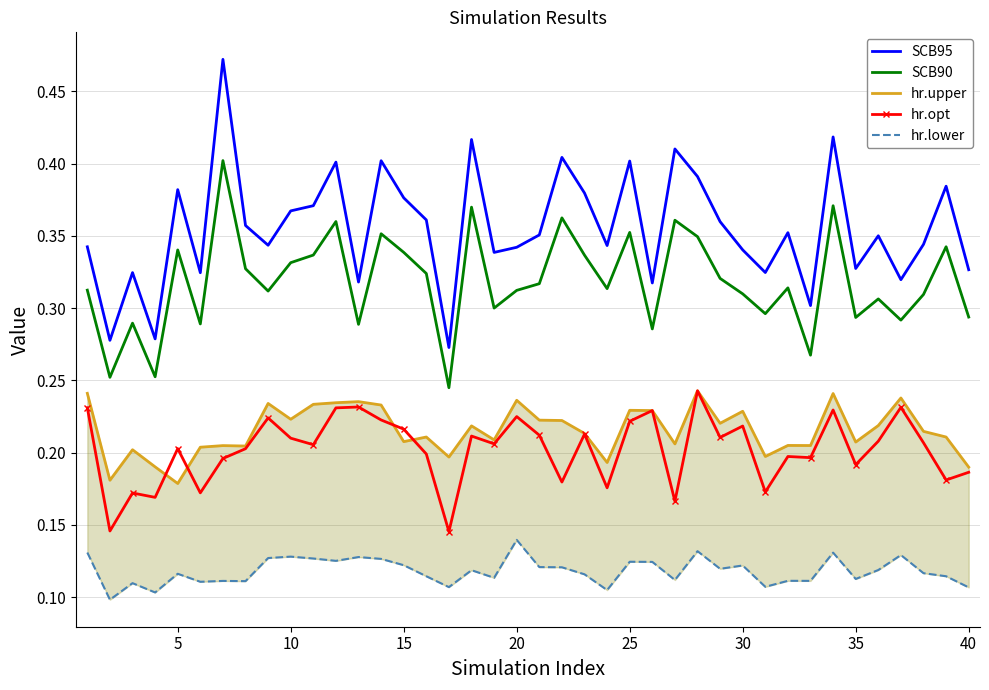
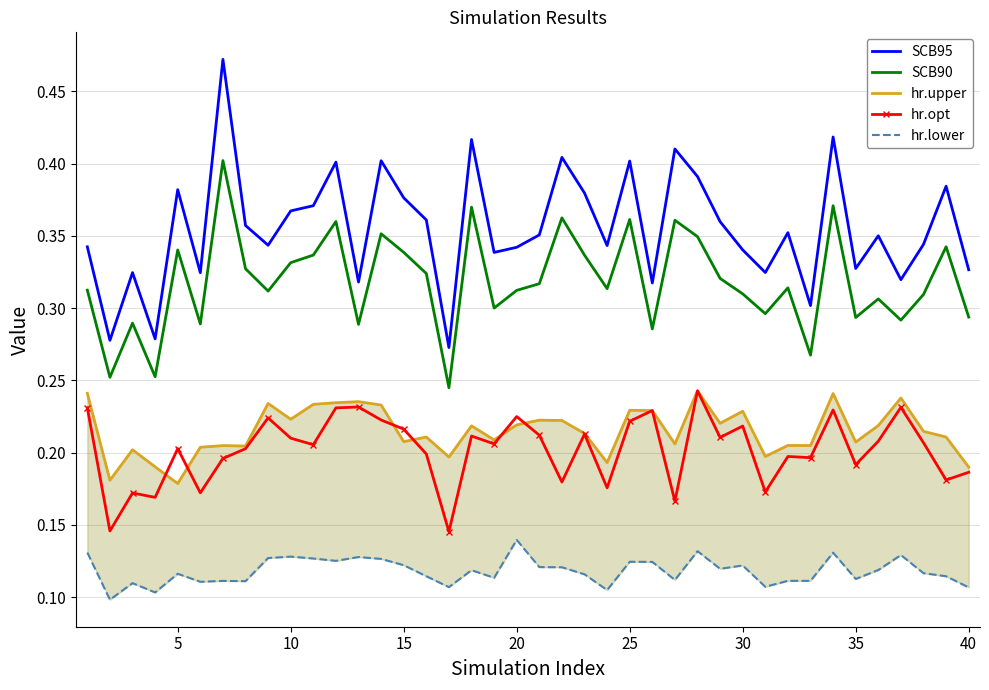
hr.upper, 20: 0.236 -> 0.219
SCB90, 25: 0.352 -> 0.361
